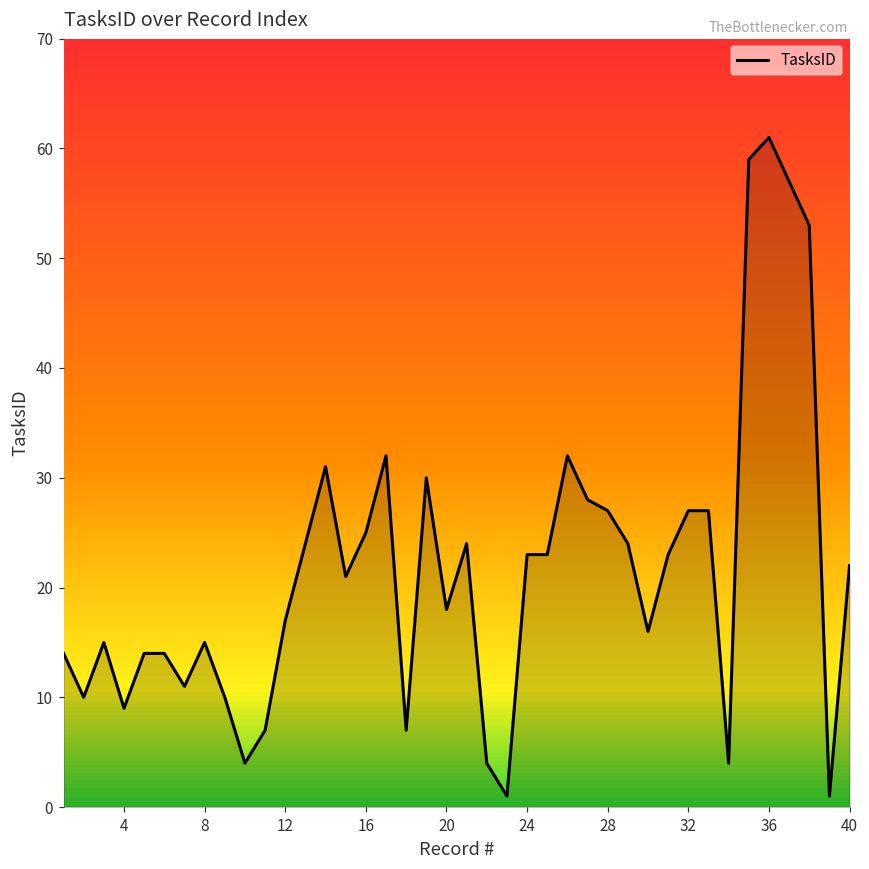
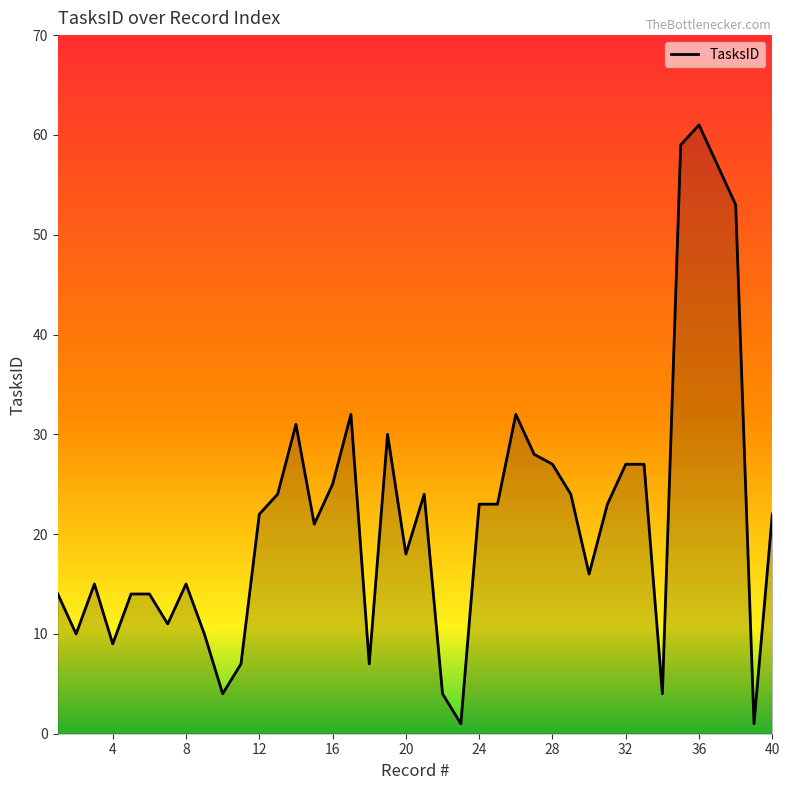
12: 17 -> 22
